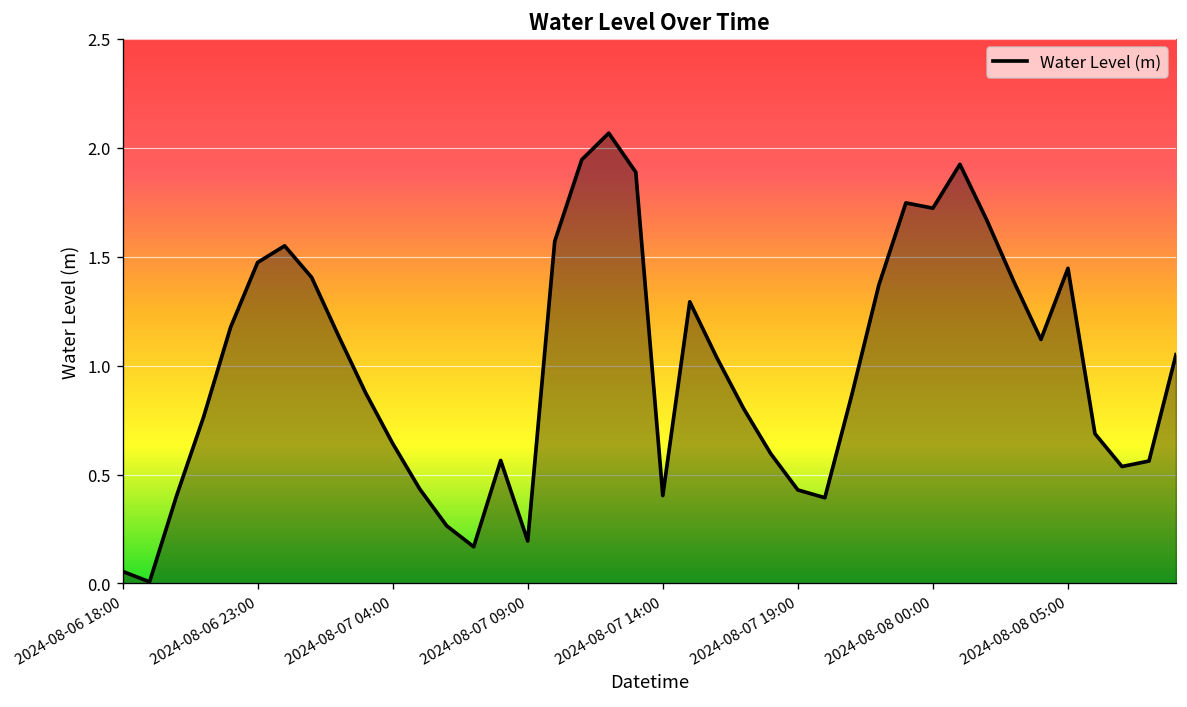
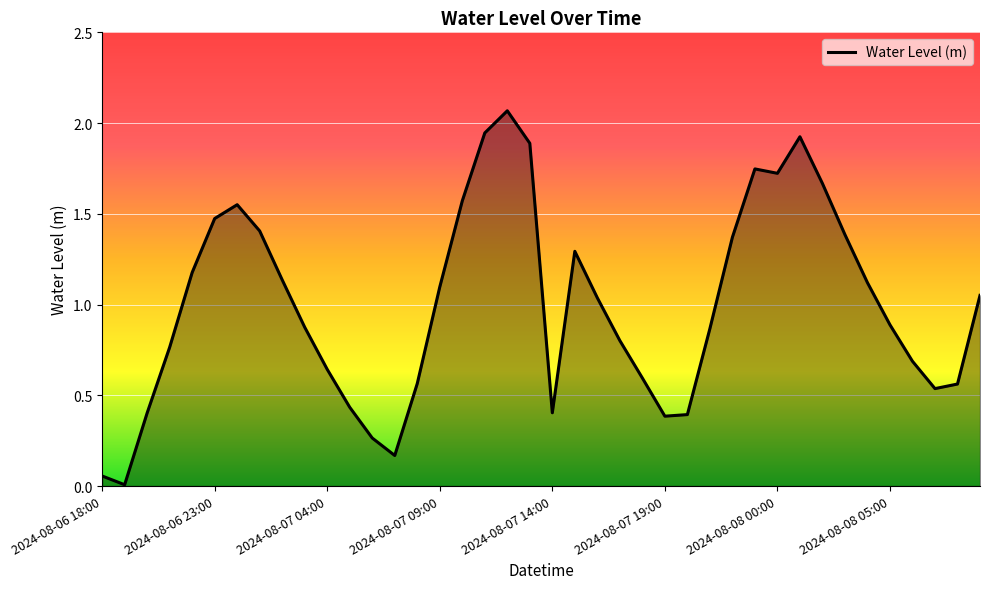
2024-08-07 09:00: 0.19 -> 1.10
2024-08-07 19:00: 0.43 -> 0.38
2024-08-08 05:00: 1.45 -> 0.89
